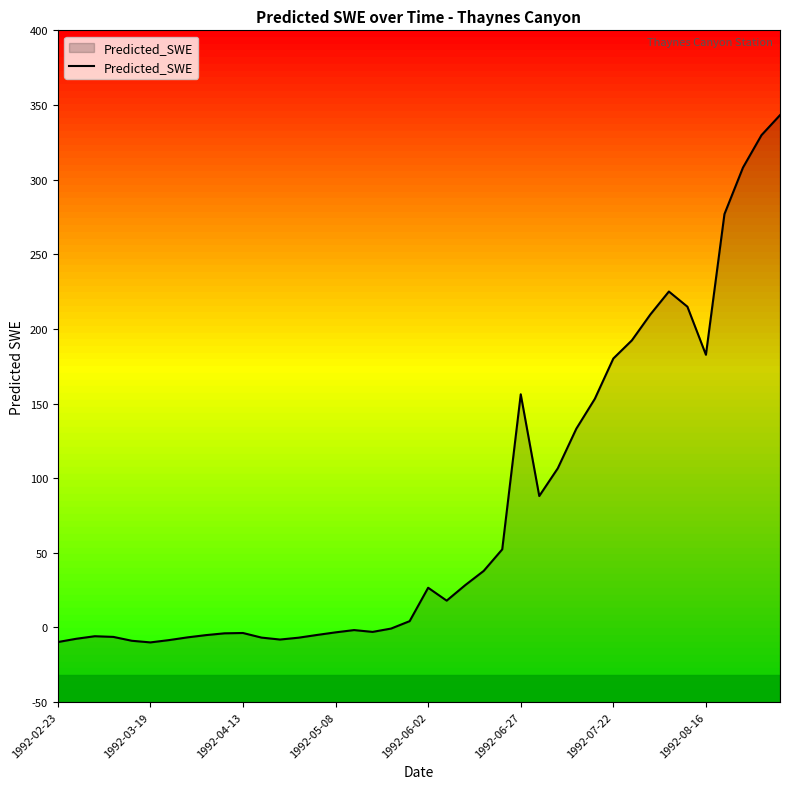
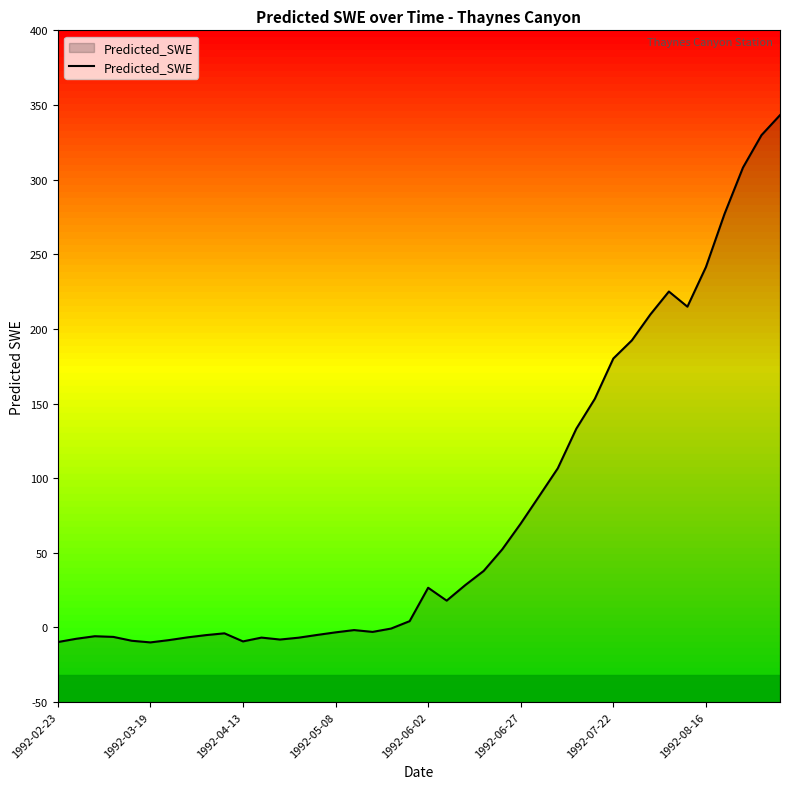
1992-04-13: -4 -> -9
1992-06-27: 156 -> 70
1992-08-16: 183 -> 241
